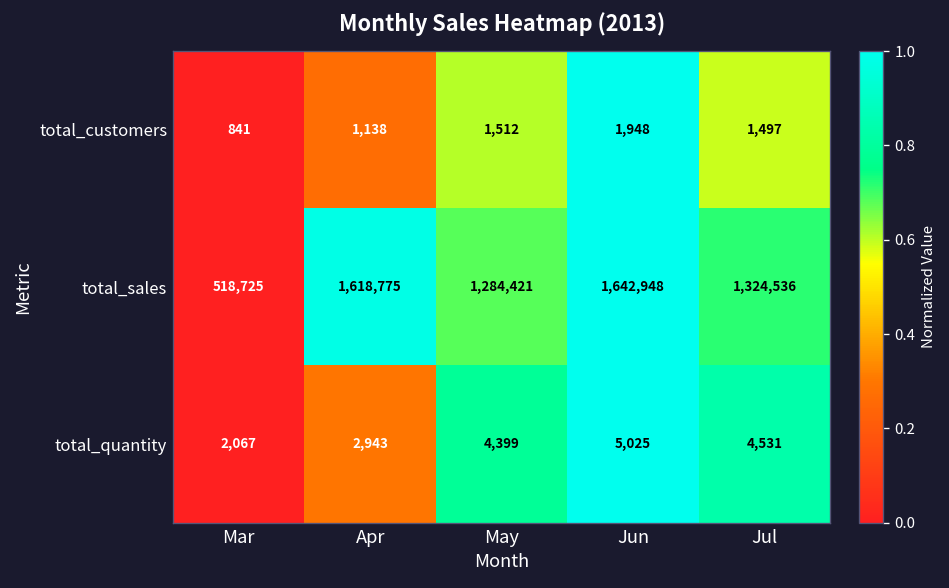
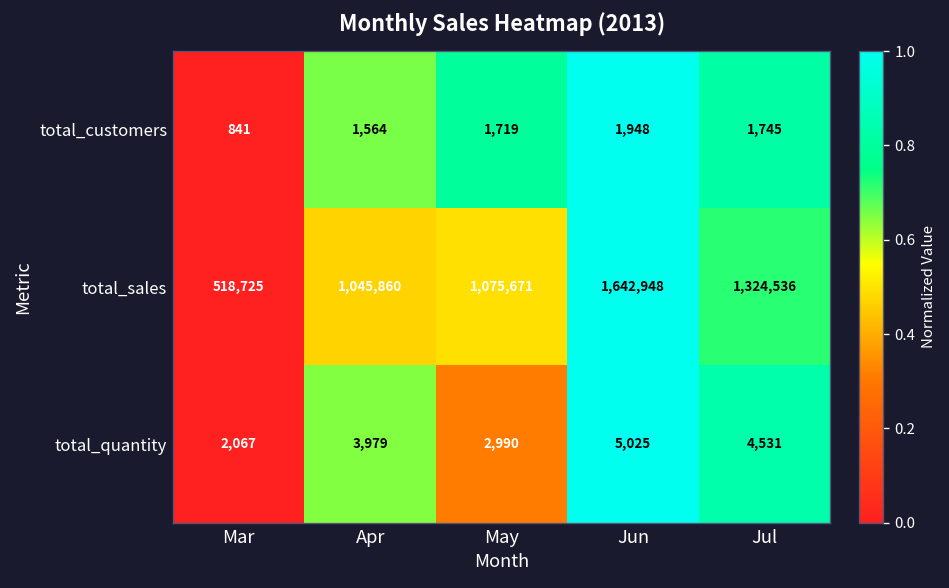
total_customers, Apr: 1,138 -> 1,564
total_customers, May: 1,512 -> 1,719
total_customers, Jul: 1,497 -> 1,745
total_sales, Apr: 1,618,775 -> 1,045,860
total_sales, May: 1,284,421 -> 1,075,671
total_quantity, Apr: 2,943 -> 3,979
total_quantity, May: 4,399 -> 2,990
